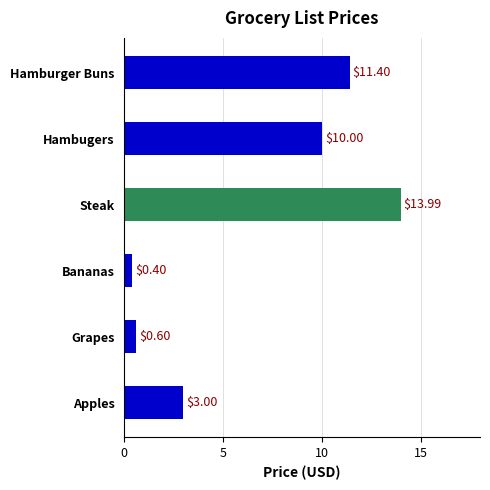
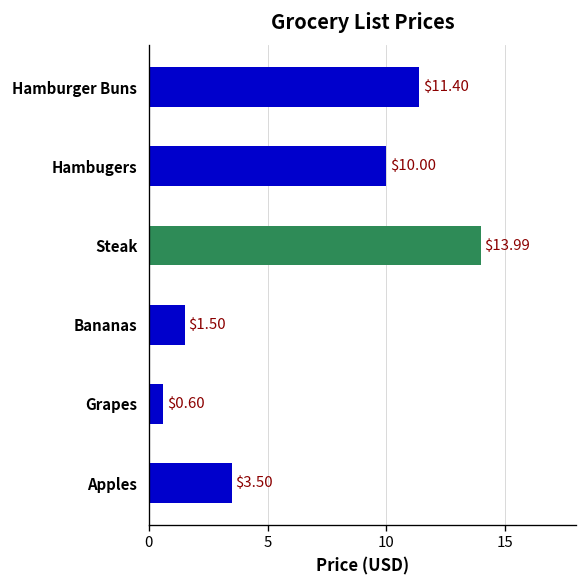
Bananas: $0.40 -> $1.50
Apples: $3.00 -> $3.50
